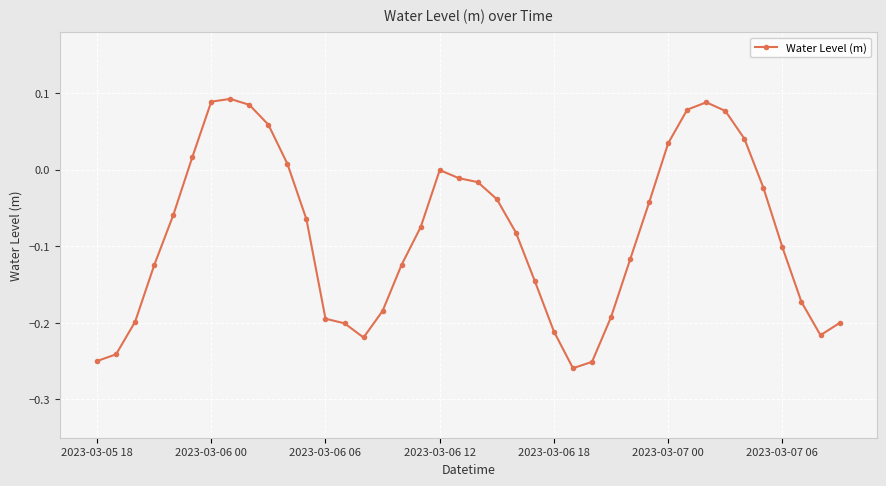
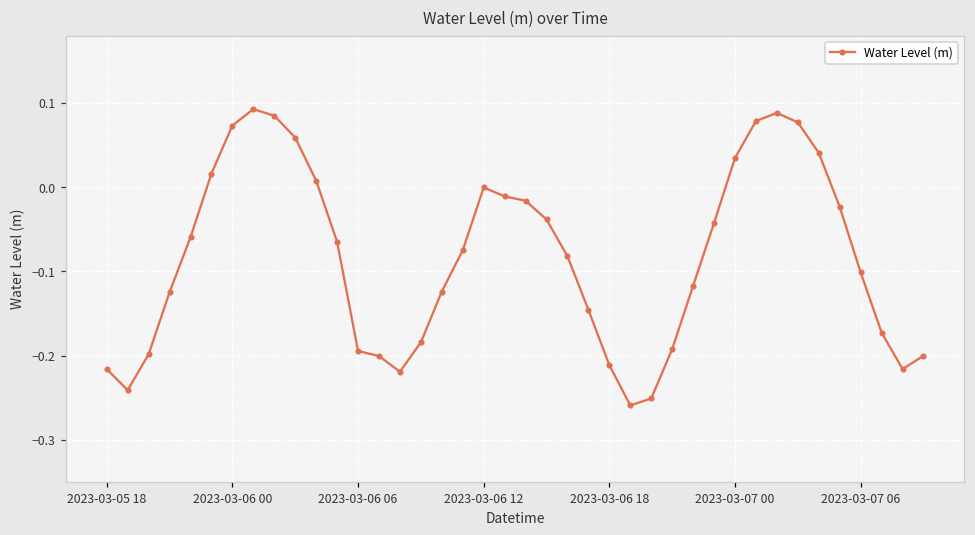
2023-03-05 18: -0.25 -> -0.22
2023-03-06 00: 0.09 -> 0.07
